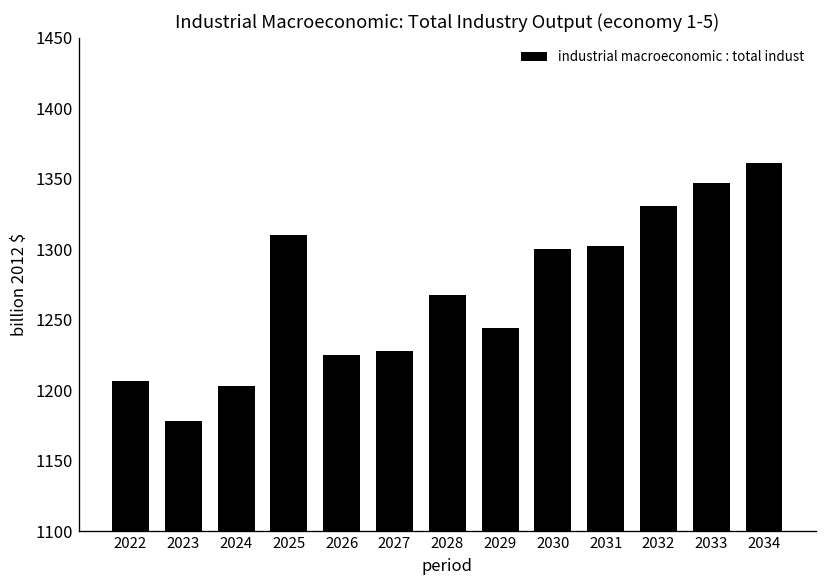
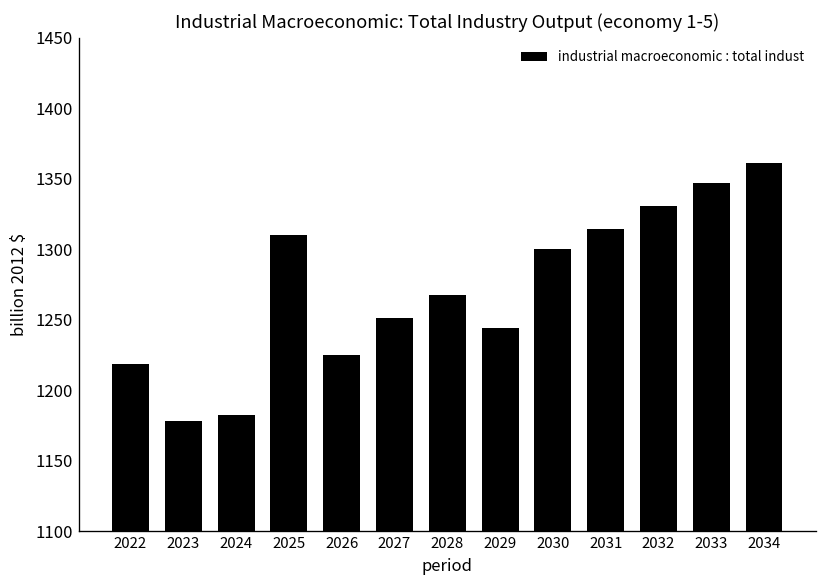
2022: 1207 -> 1219
2024: 1203 -> 1182
2027: 1228 -> 1251
2031: 1302 -> 1314
